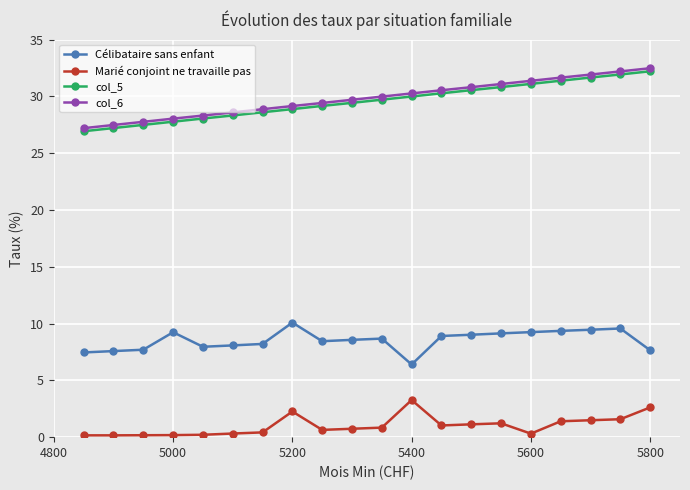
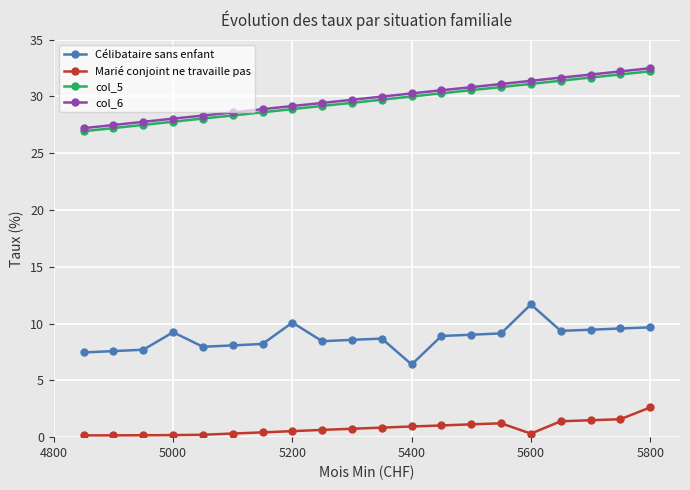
Marié conjoint ne travaille pas, 5200: 2.3 -> 0.5
Marié conjoint ne travaille pas, 5400: 3.3 -> 0.9
Célibataire sans enfant, 5600: 9.3 -> 11.7
Célibataire sans enfant, 5800: 7.7 -> 9.7
